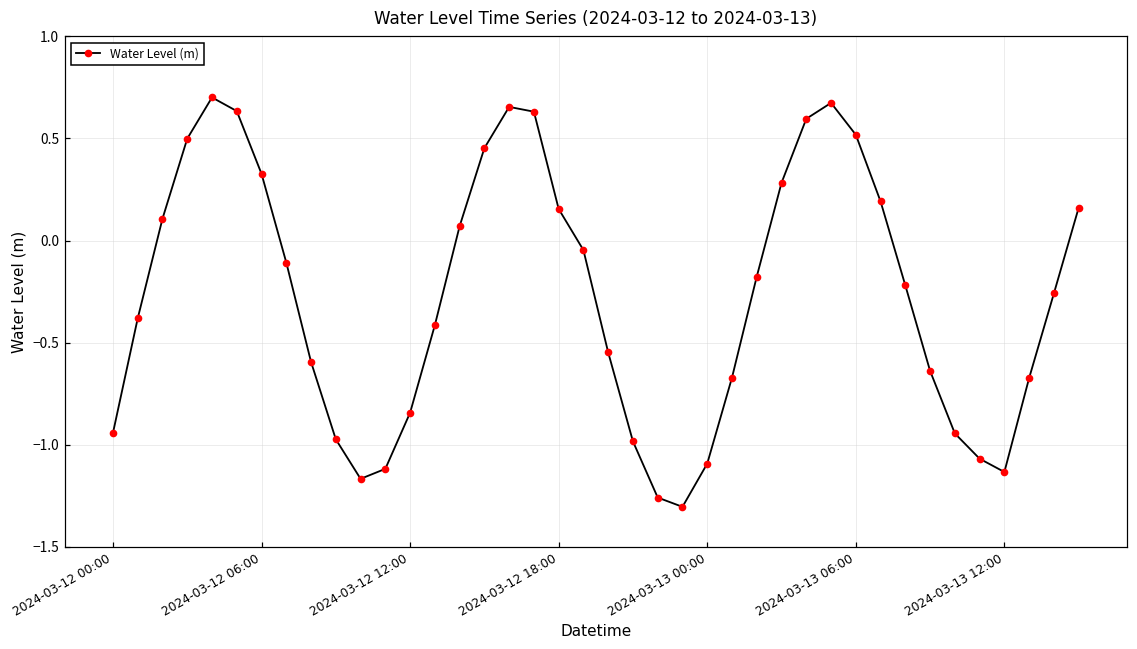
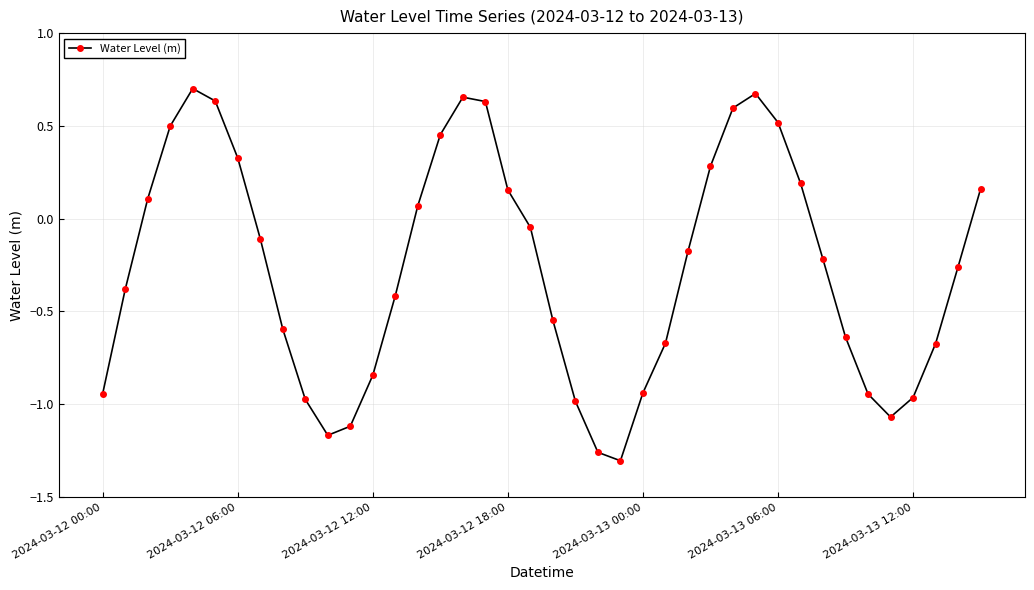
2024-03-13 00:00: -1.09 -> -0.94
2024-03-13 12:00: -1.13 -> -0.96
